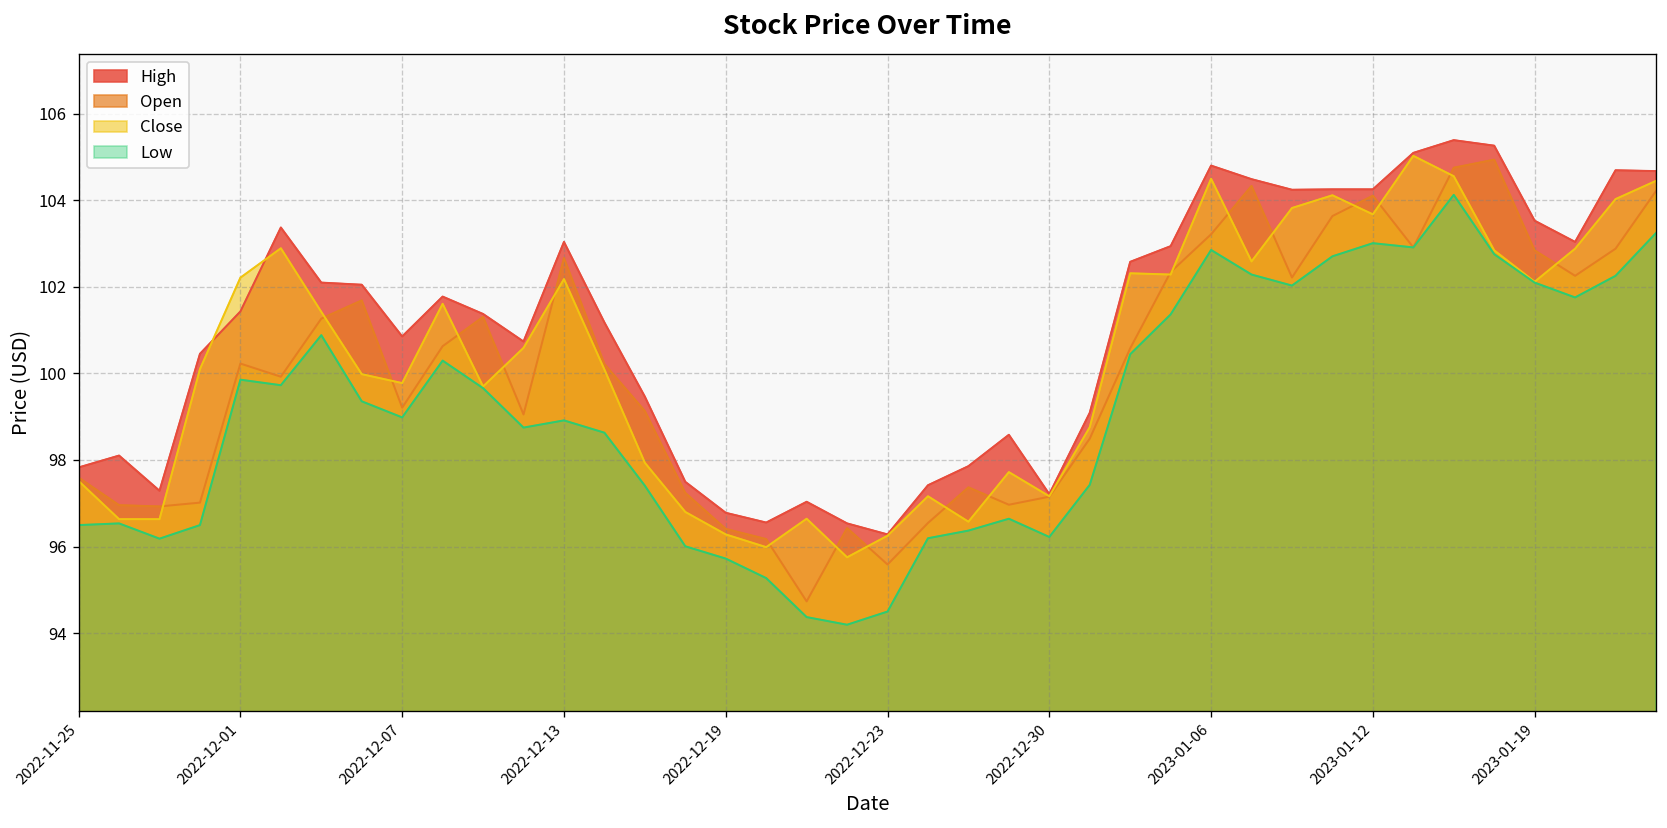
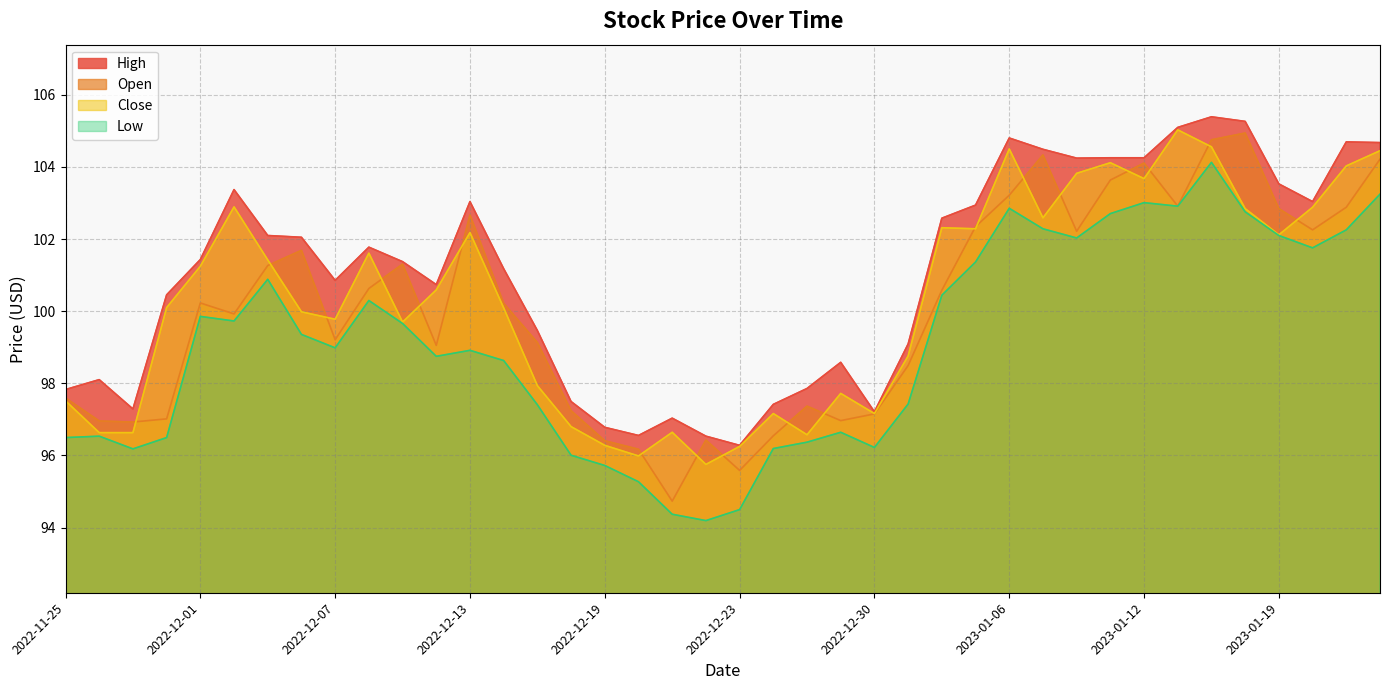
Close, 2022-12-01: 102.2 -> 101.2
